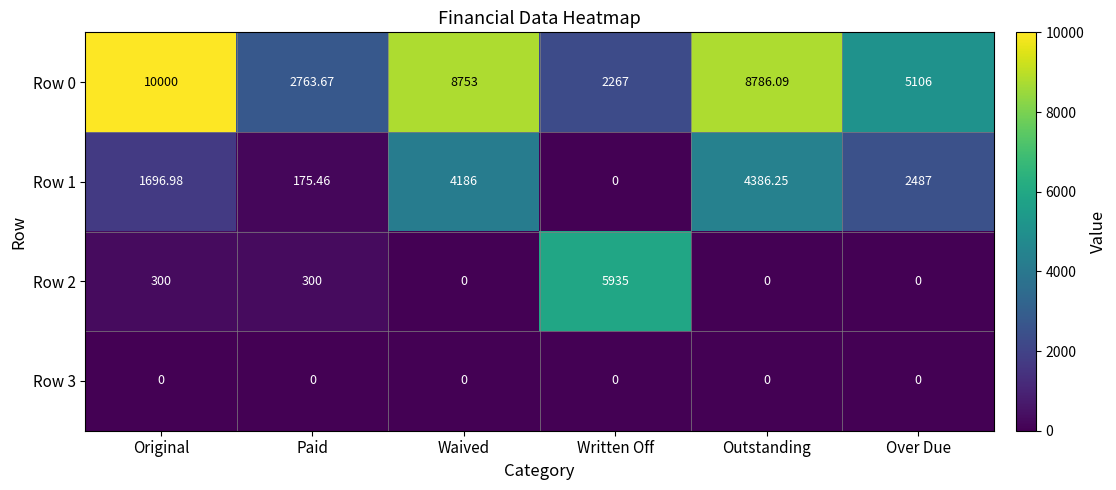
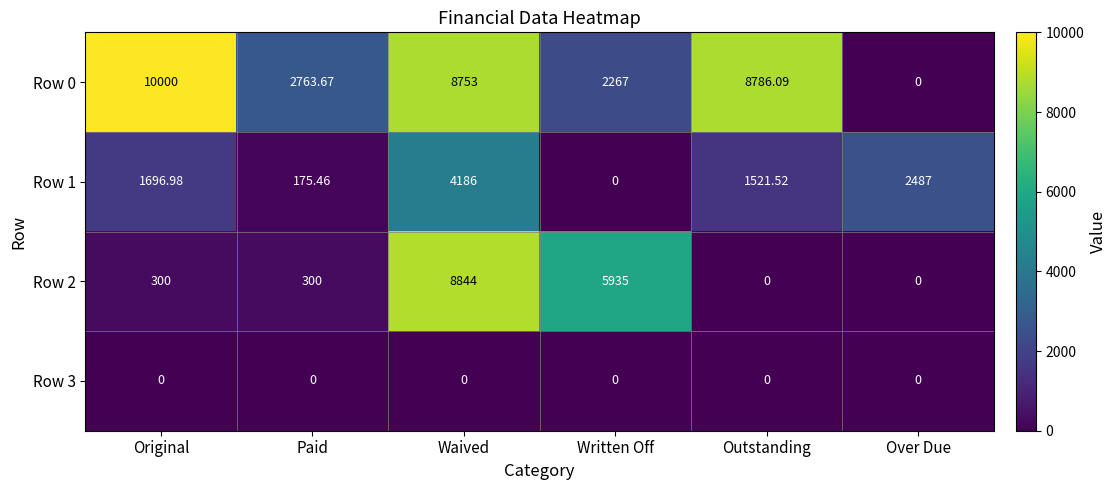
Row 0, Over Due: 5106 -> 0
Row 1, Outstanding: 4386.25 -> 1521.52
Row 2, Waived: 0 -> 8844
